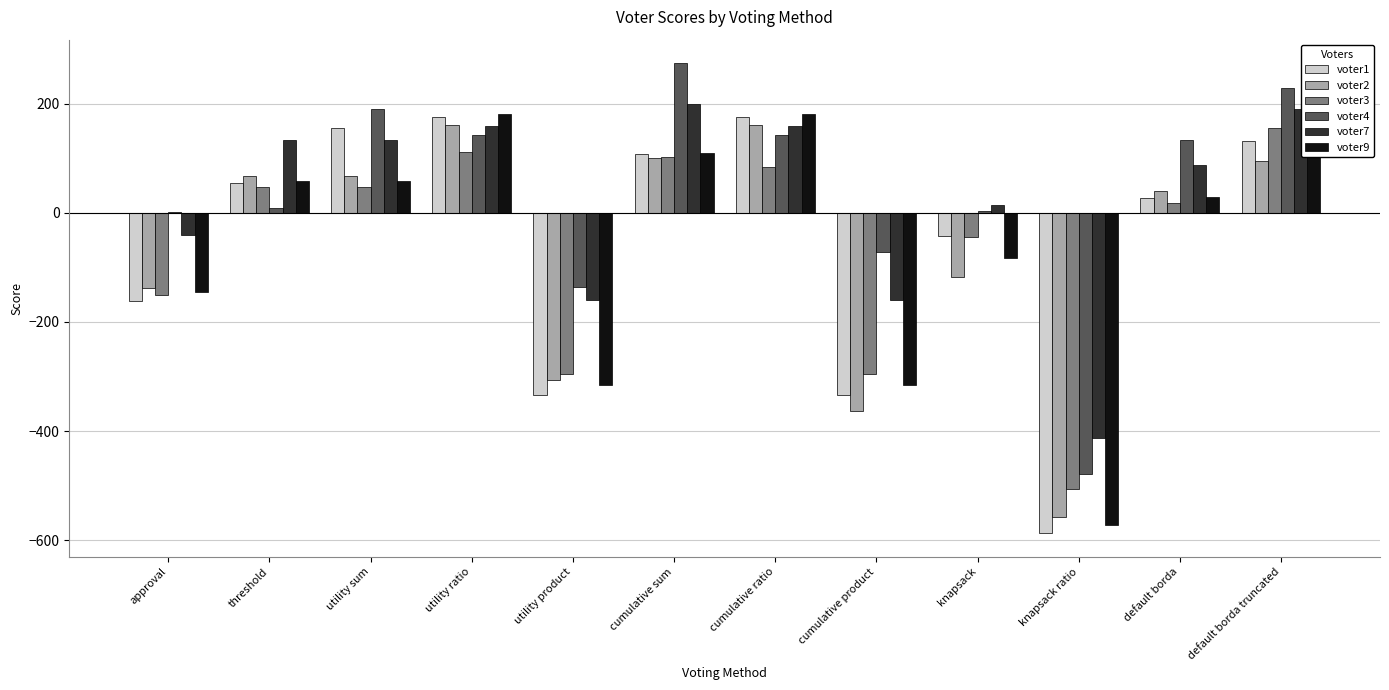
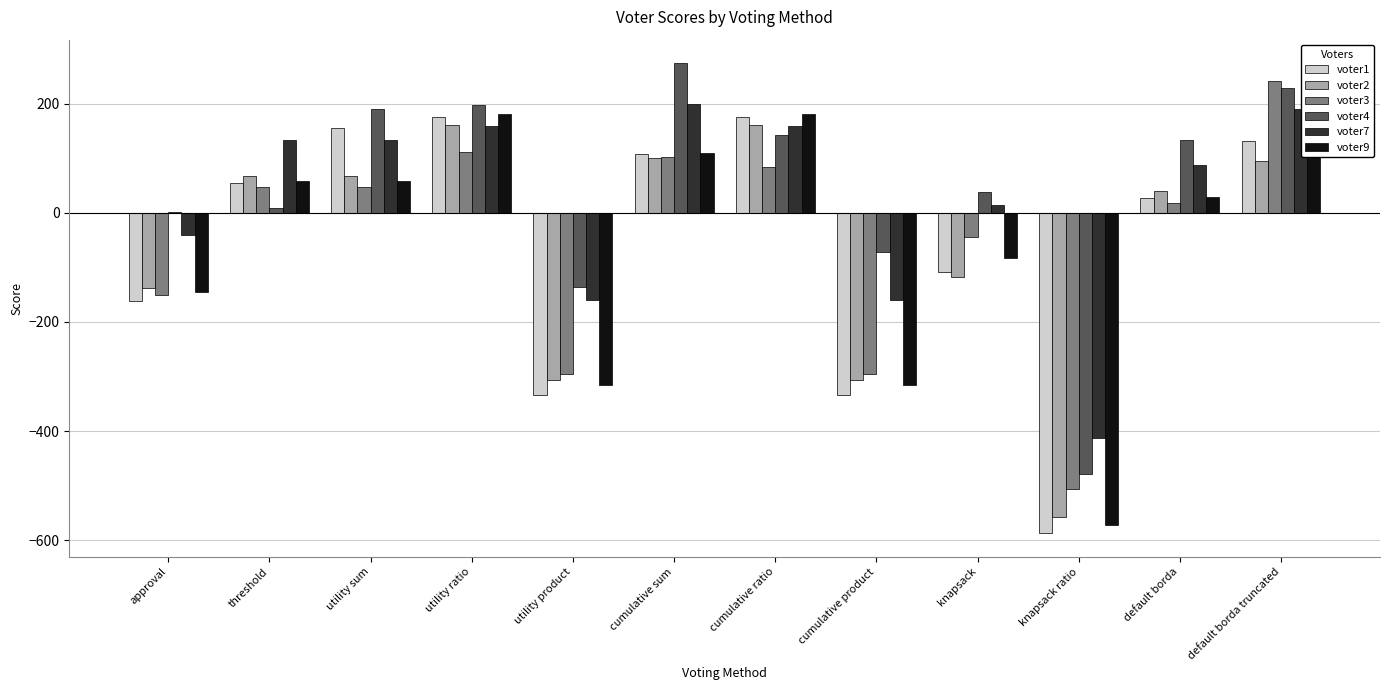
voter4, utility ratio: 140 -> 200
voter2, cumulative product: -360 -> -310
voter1, knapsack: -40 -> -110
voter4, knapsack: 0 -> 40
voter3, default borda truncated: 160 -> 240
